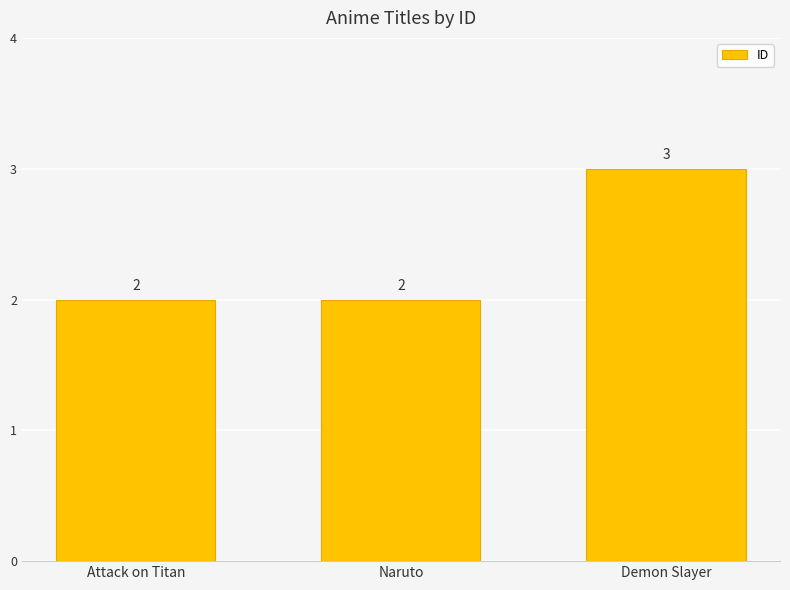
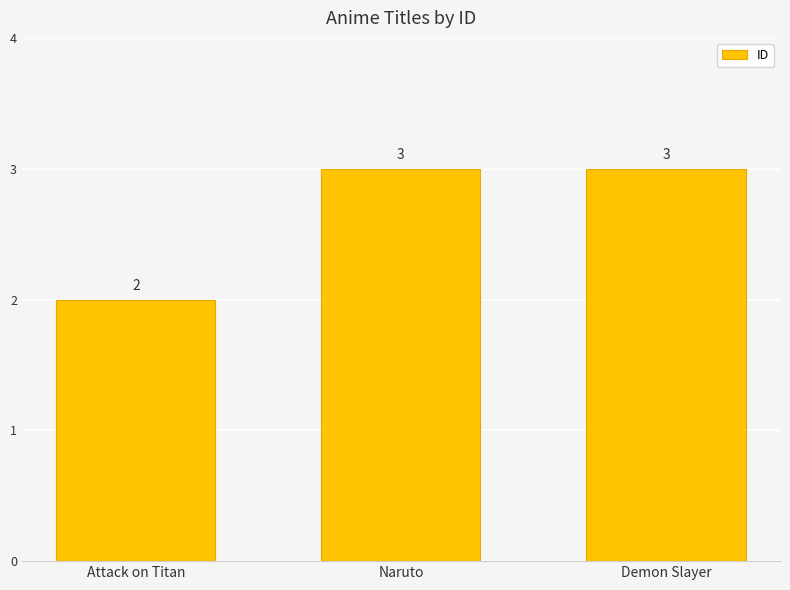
Naruto: 2 -> 3
